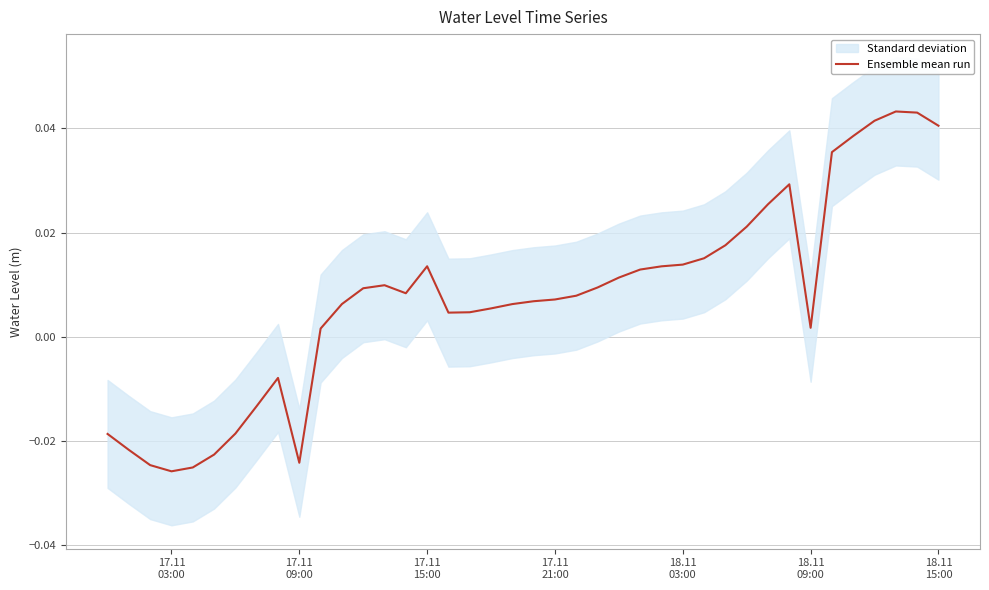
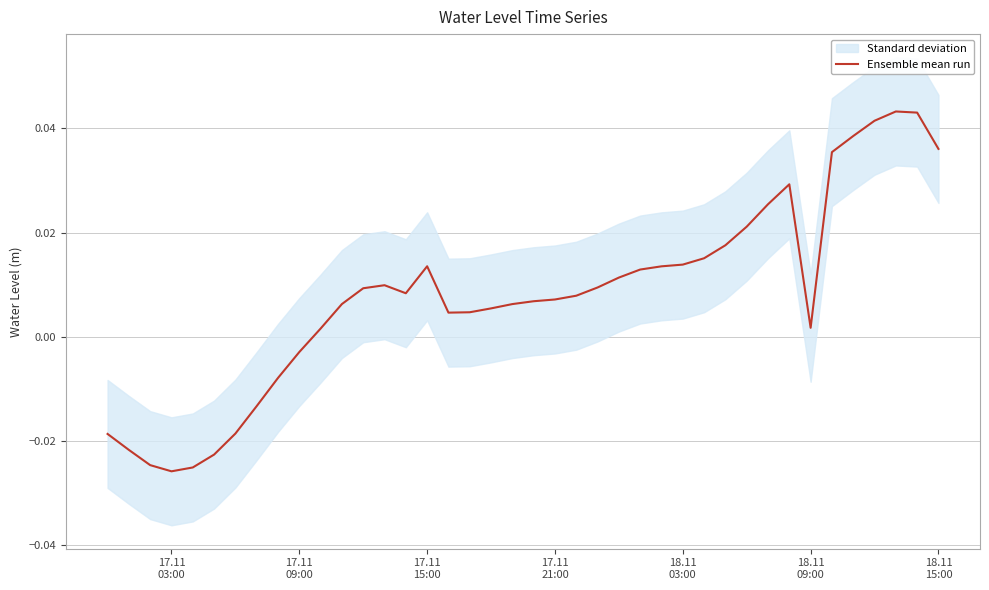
Ensemble mean run, 17.11 09:00: -0.024 -> -0.003
Ensemble mean run, 18.11 15:00: 0.041 -> 0.036
